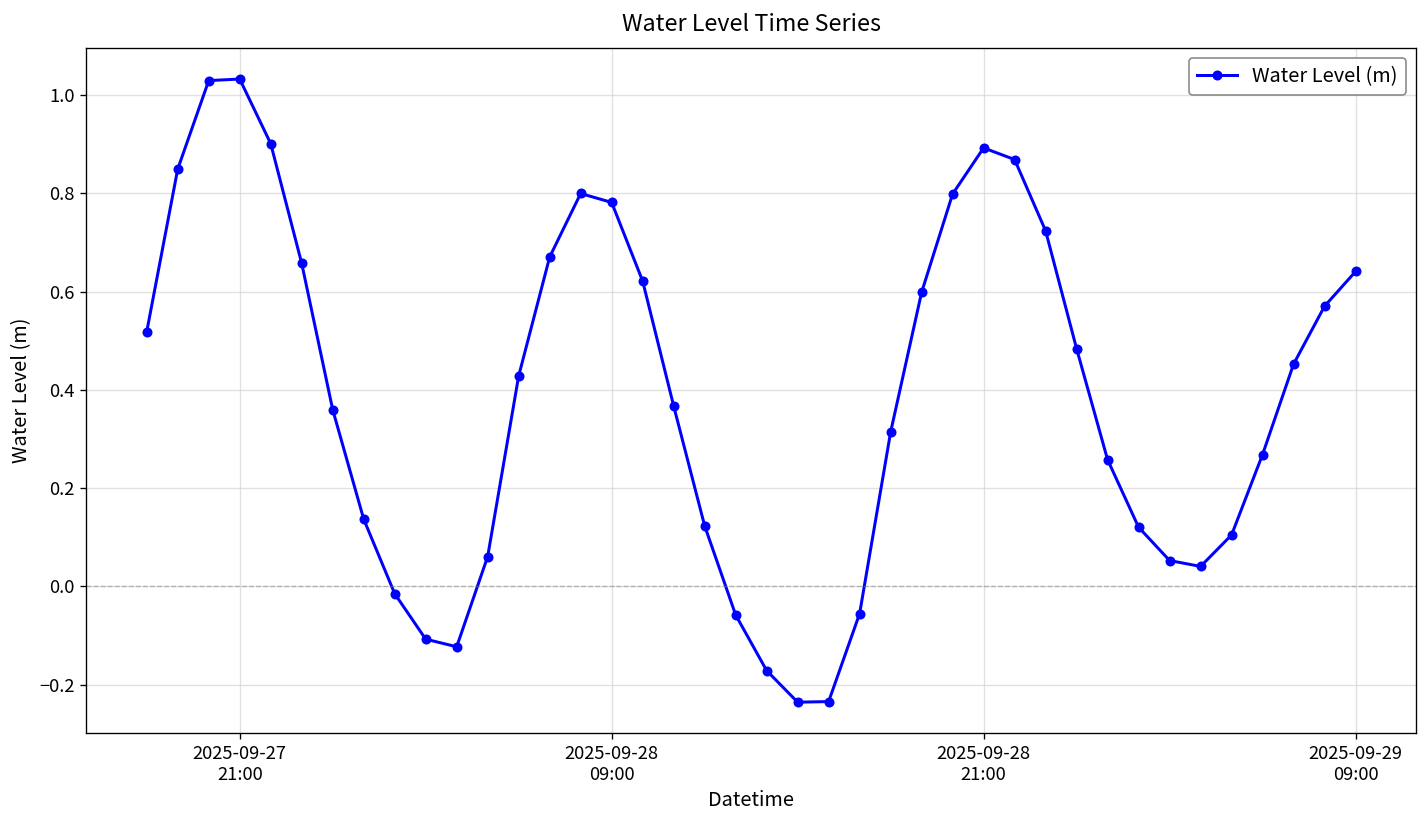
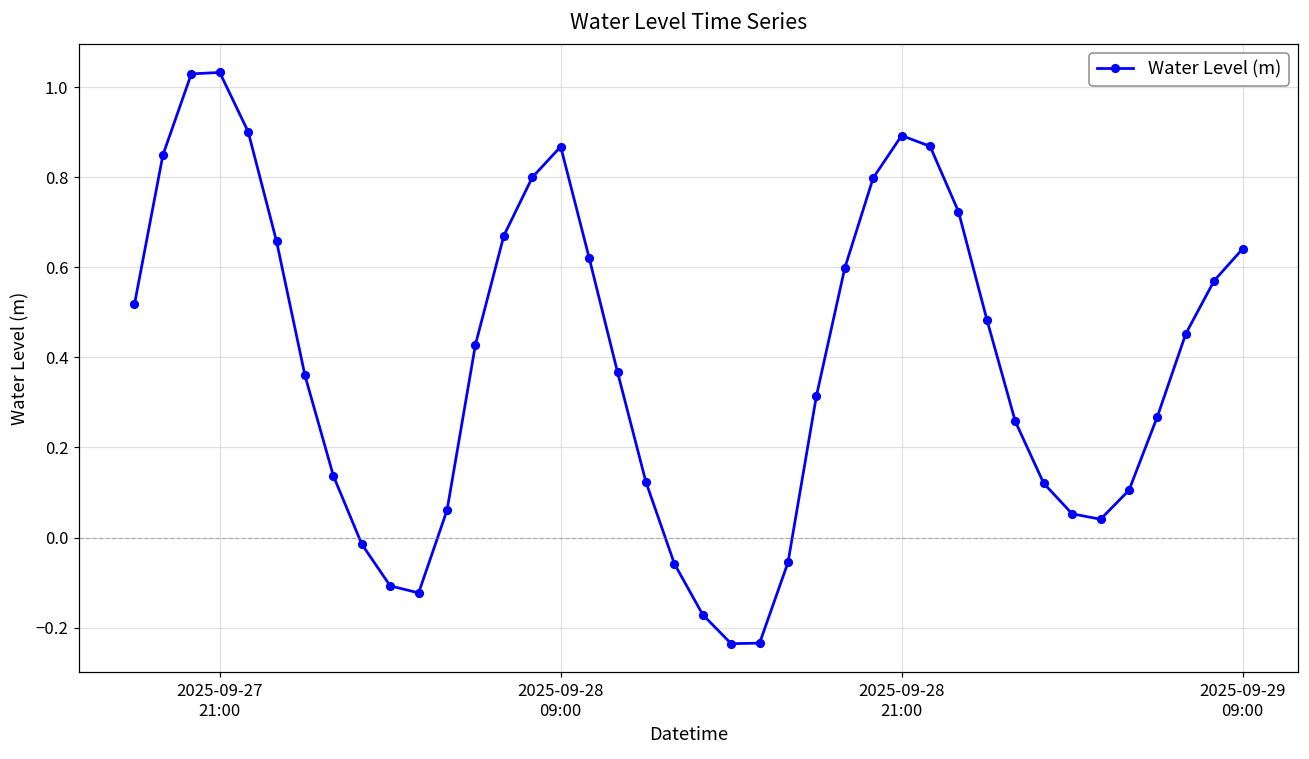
2025-09-28 09:00: 0.78 -> 0.87
